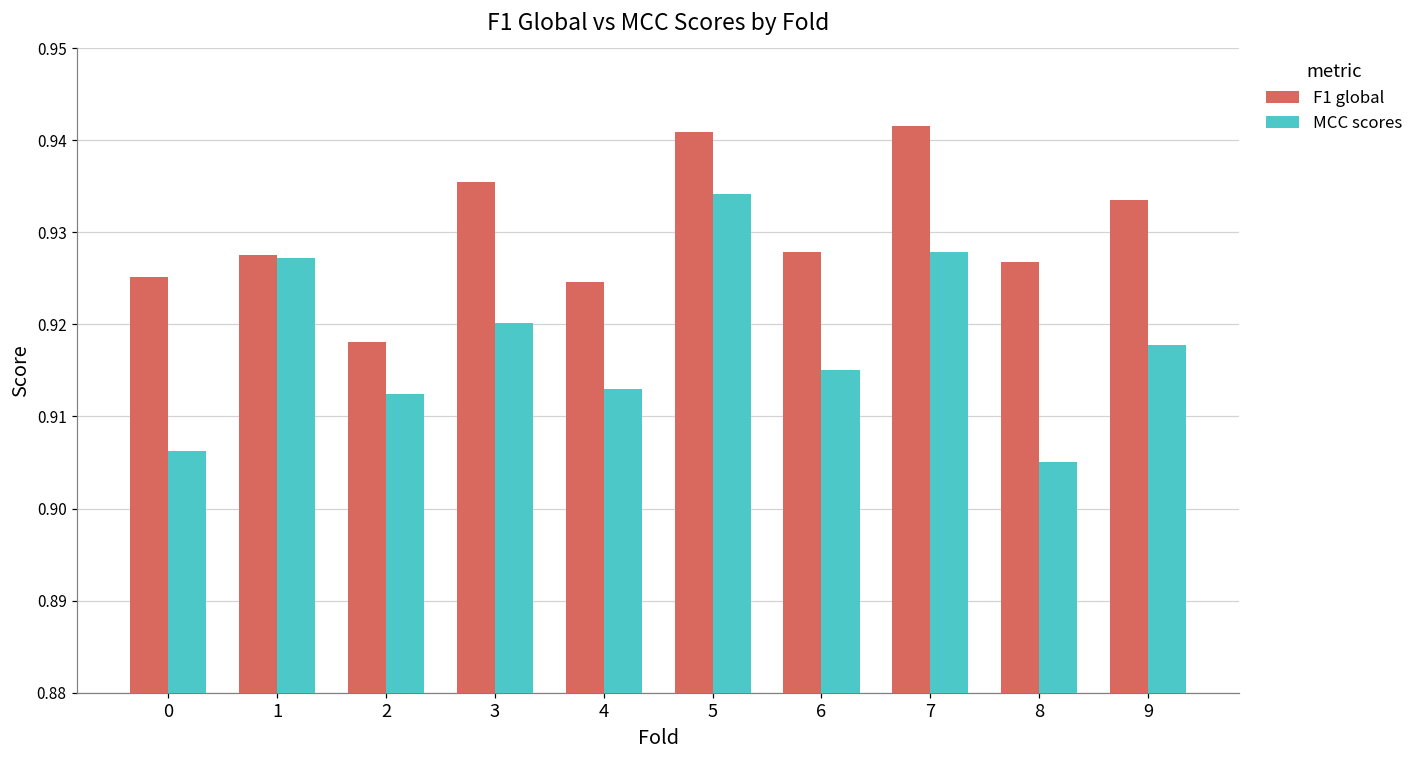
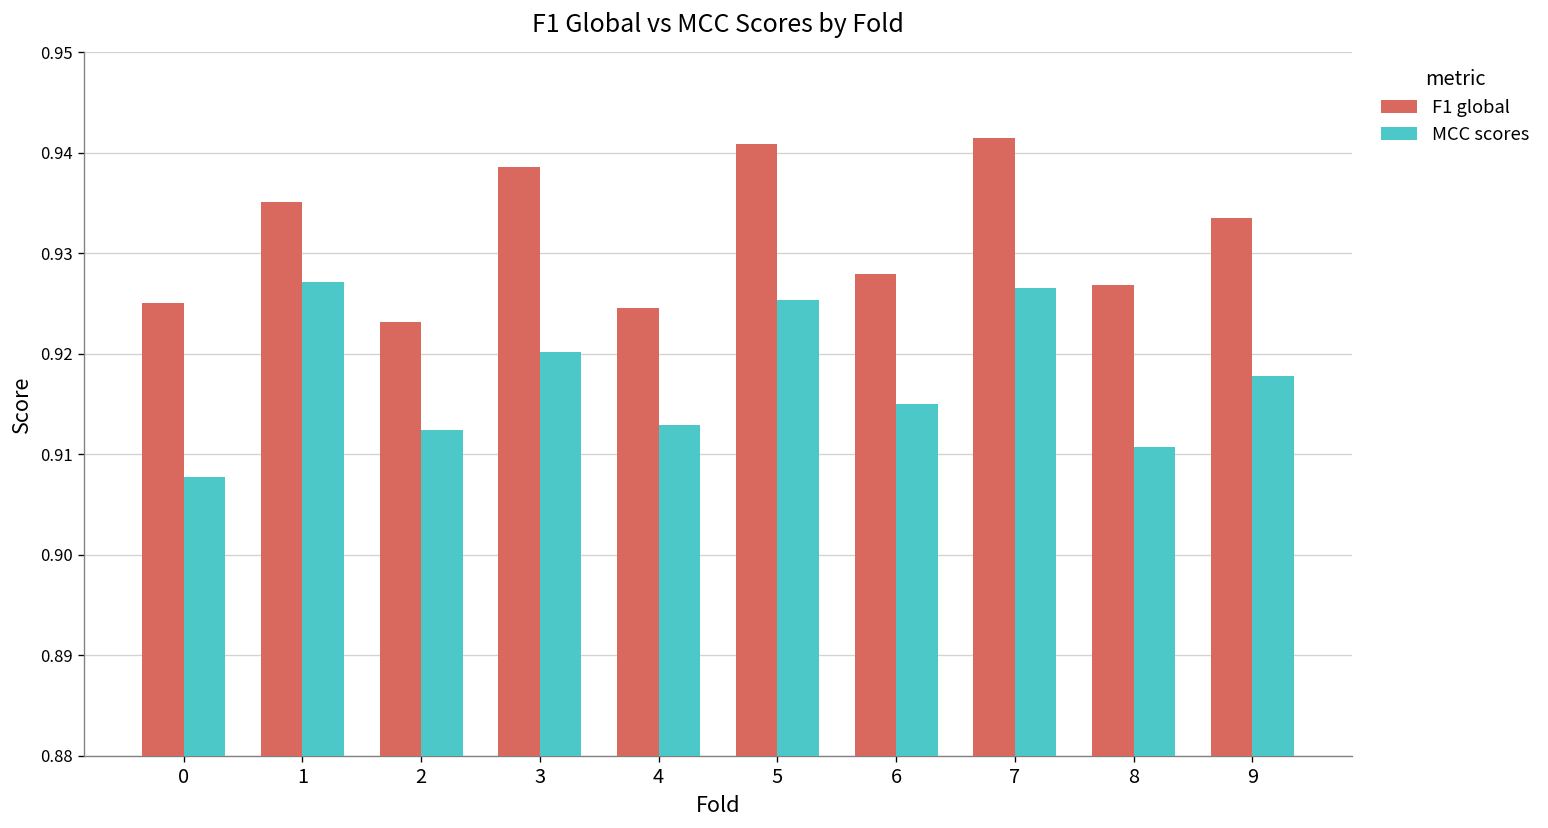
MCC scores, 0: 0.906 -> 0.908
F1 global, 1: 0.928 -> 0.935
F1 global, 2: 0.918 -> 0.923
F1 global, 3: 0.935 -> 0.939
MCC scores, 5: 0.934 -> 0.925
MCC scores, 7: 0.928 -> 0.927
MCC scores, 8: 0.905 -> 0.911
